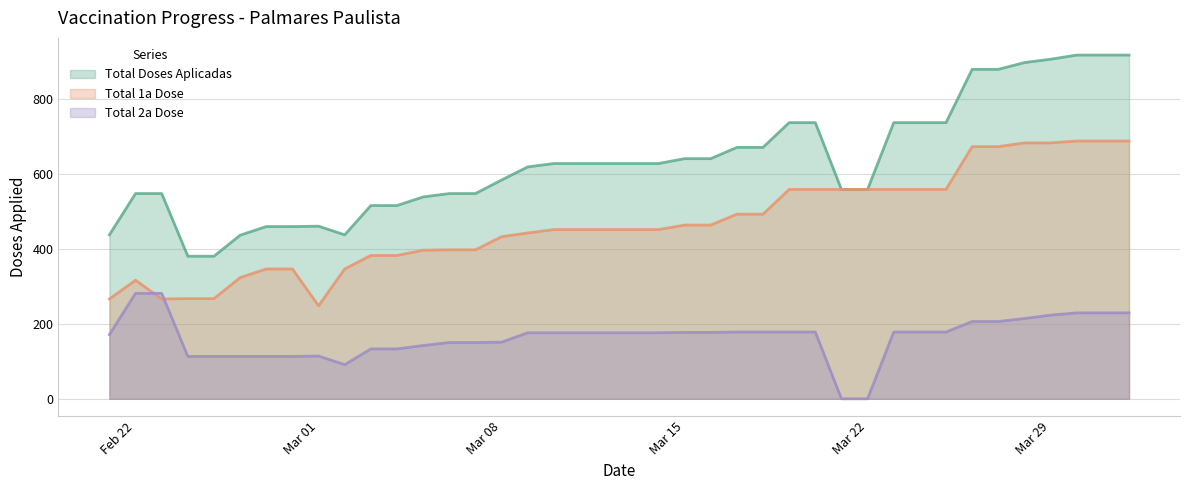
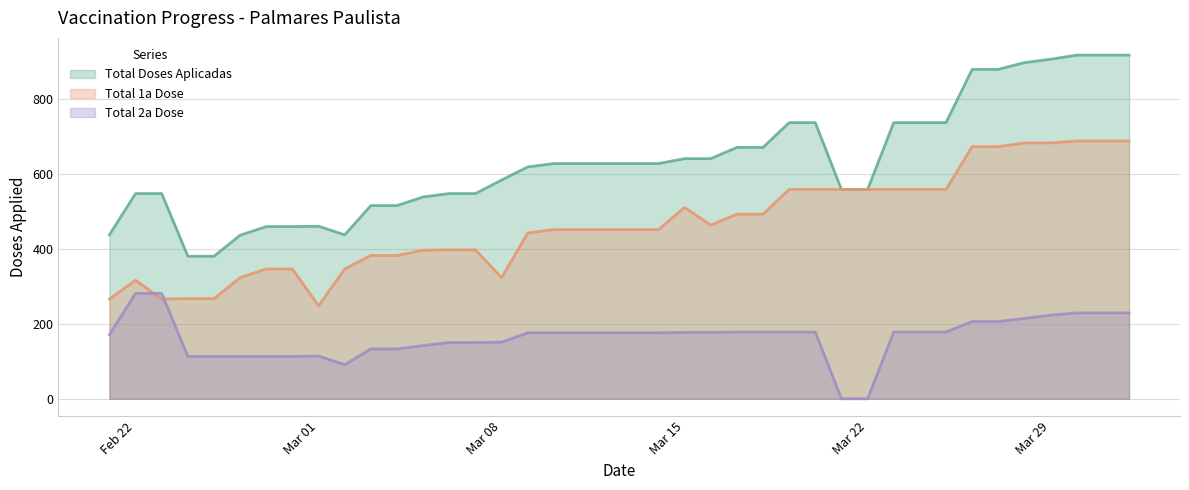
Total 1a Dose, Mar 08: 430 -> 320
Total 1a Dose, Mar 15: 460 -> 510
